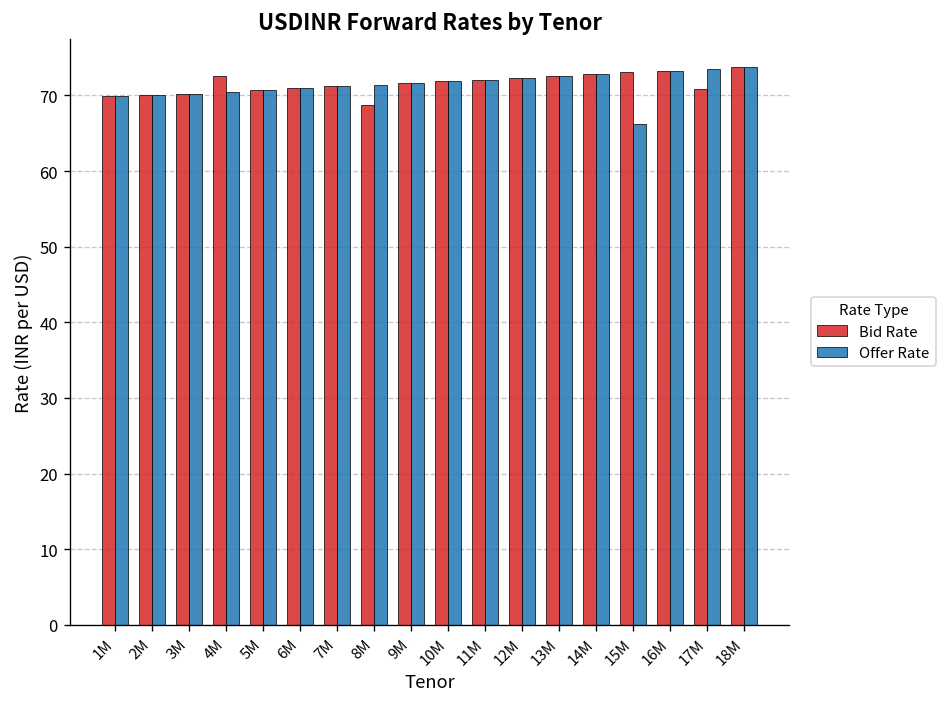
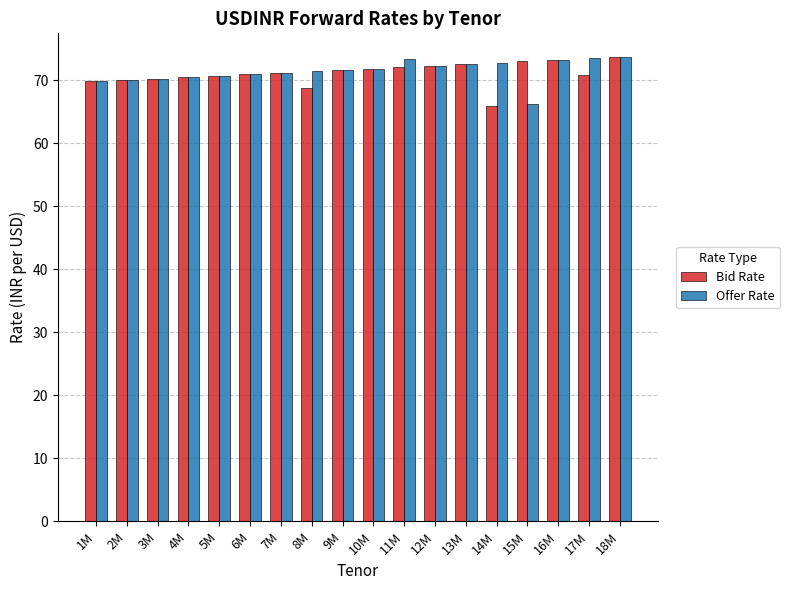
Bid Rate, 4M: 73 -> 71
Offer Rate, 11M: 72 -> 73
Bid Rate, 14M: 73 -> 66
